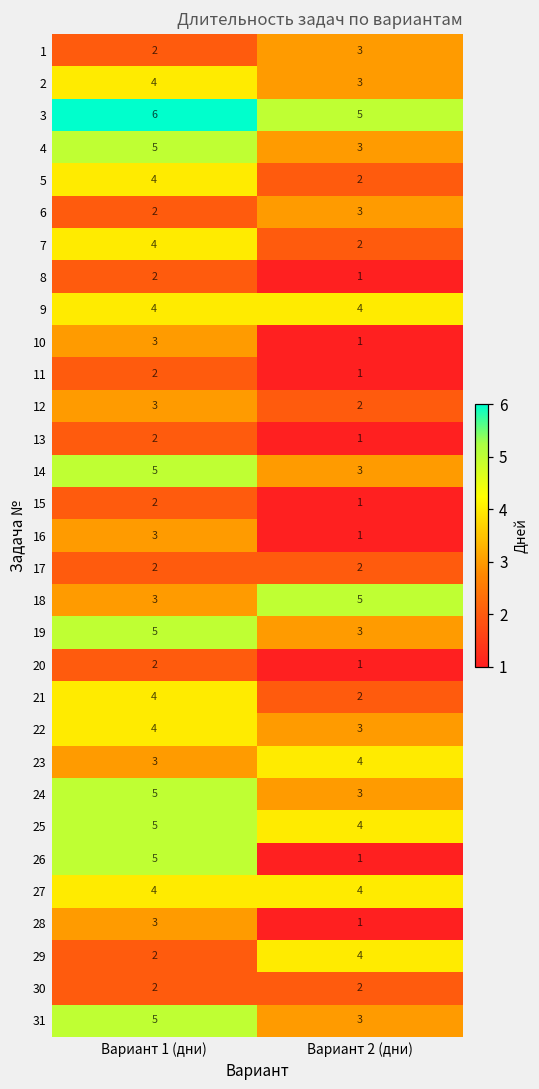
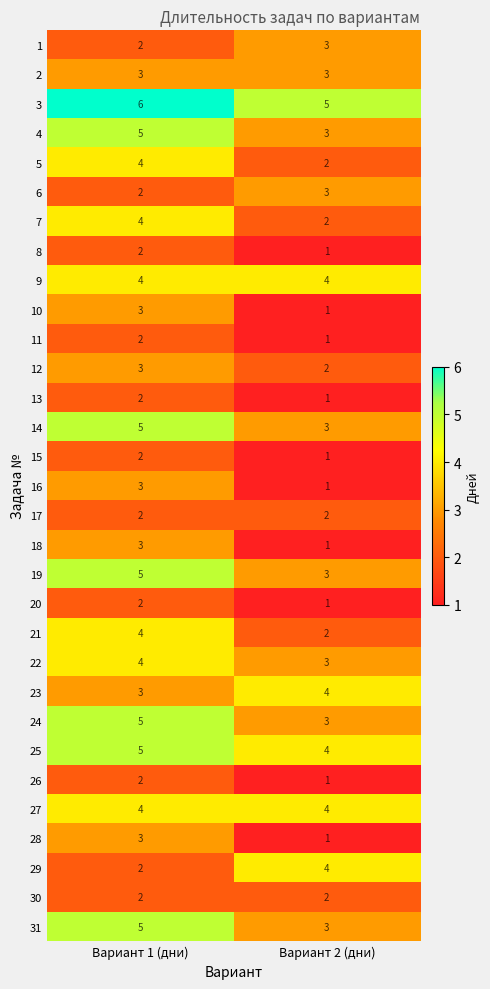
2, Вариант 1 (дни): 4 -> 3
18, Вариант 2 (дни): 5 -> 1
26, Вариант 1 (дни): 5 -> 2
